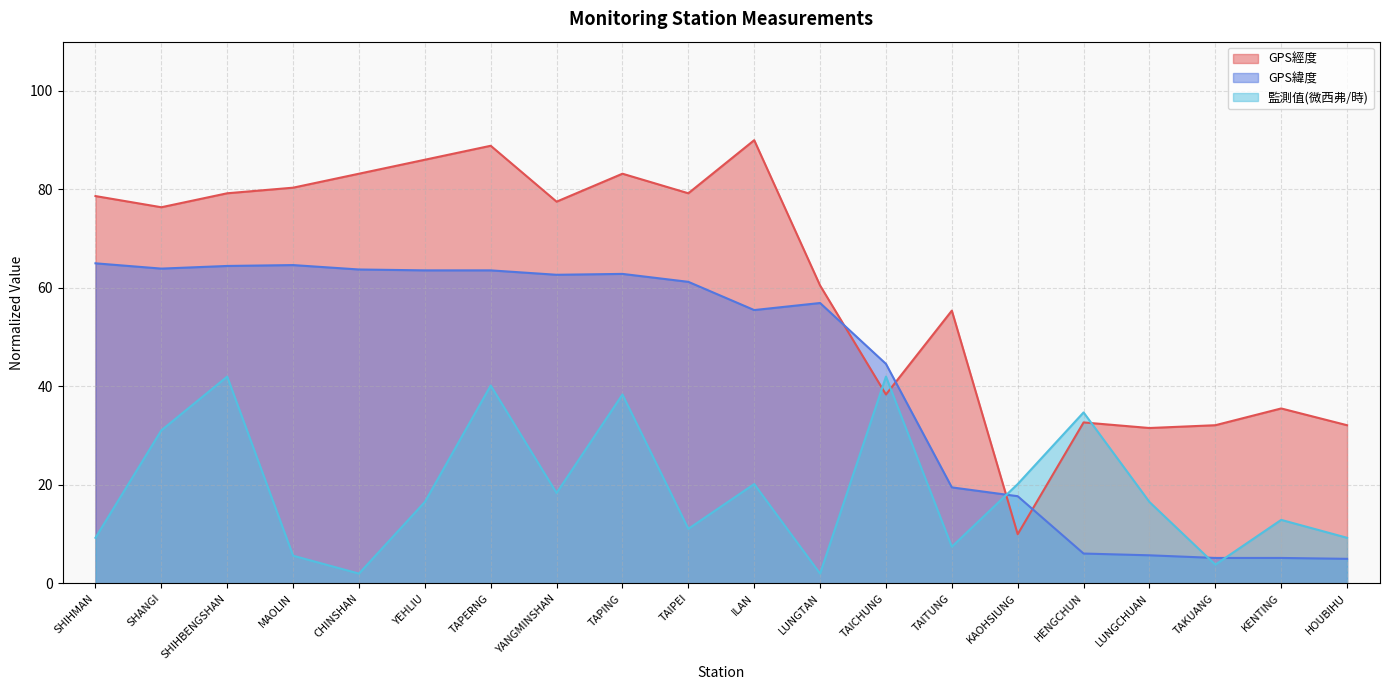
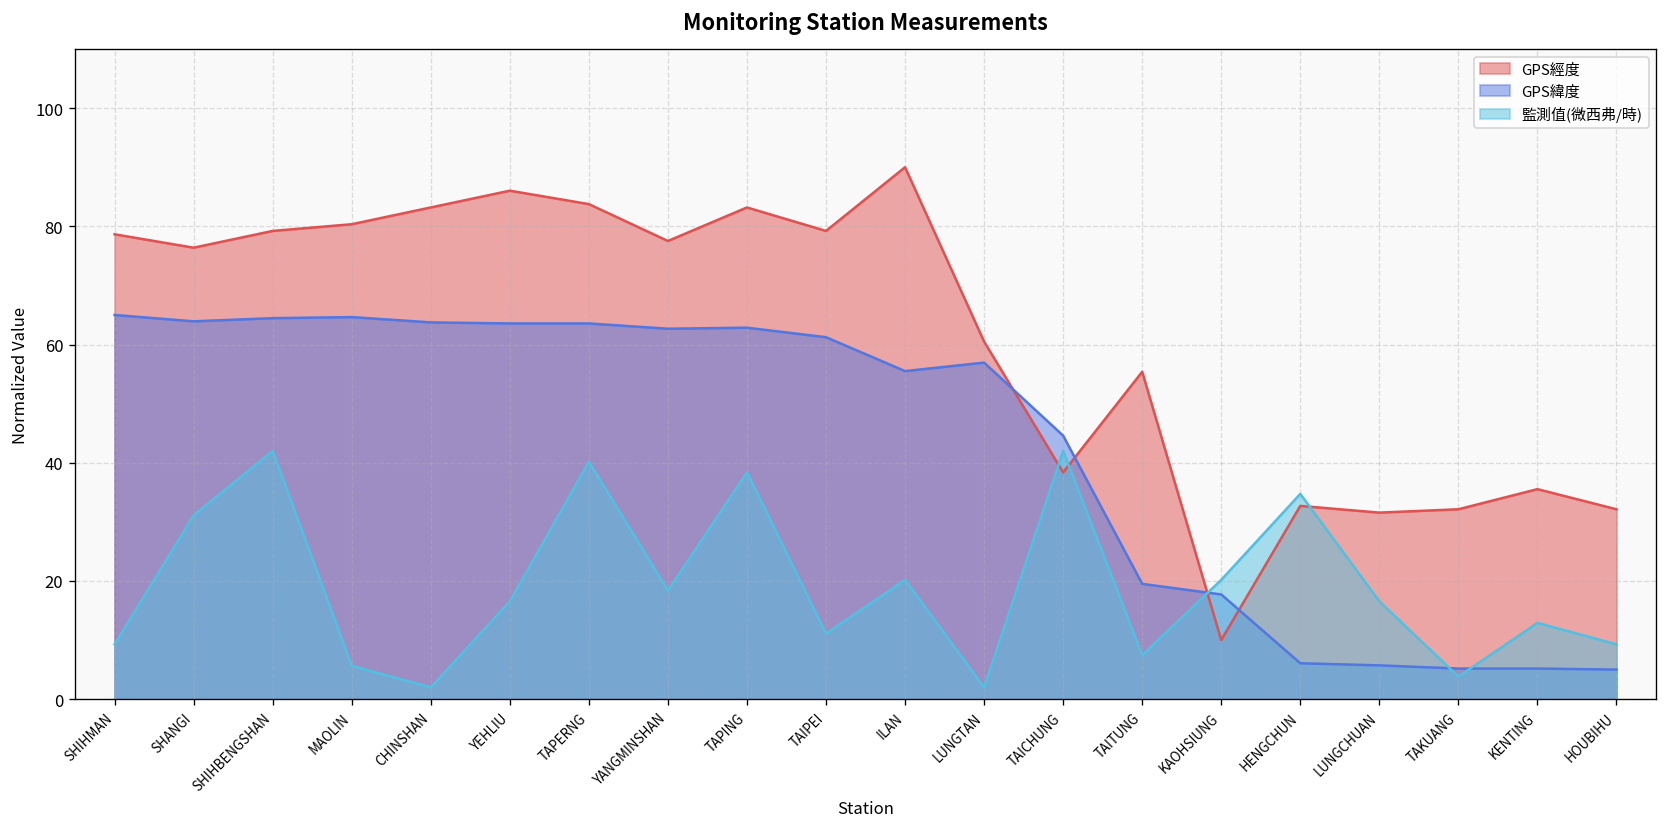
GPS經度, TAPERNG: 89 -> 84
